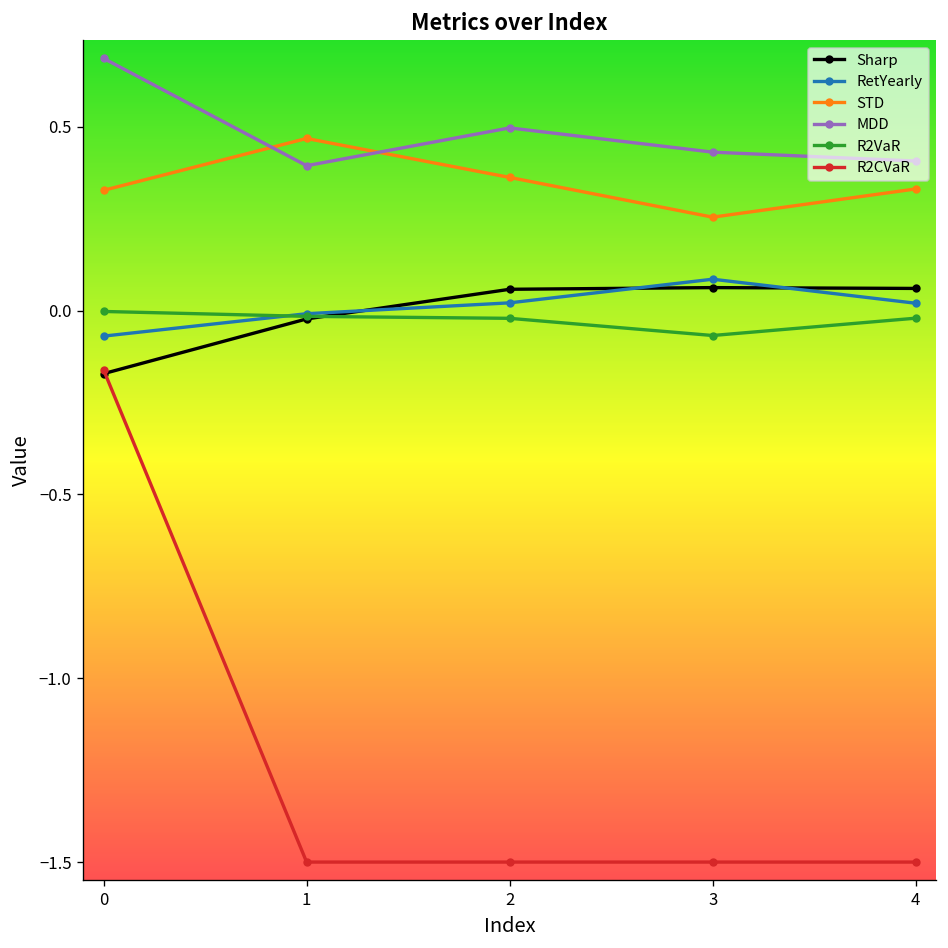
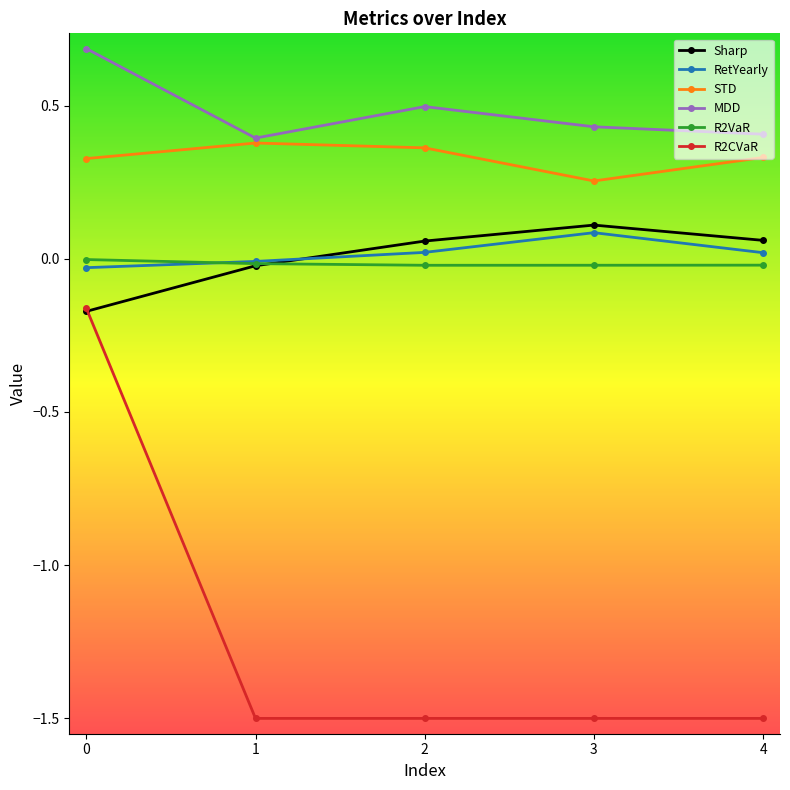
RetYearly, 0: -0.07 -> -0.03
STD, 1: 0.47 -> 0.38
Sharp, 3: 0.06 -> 0.11
R2VaR, 3: -0.07 -> -0.02
